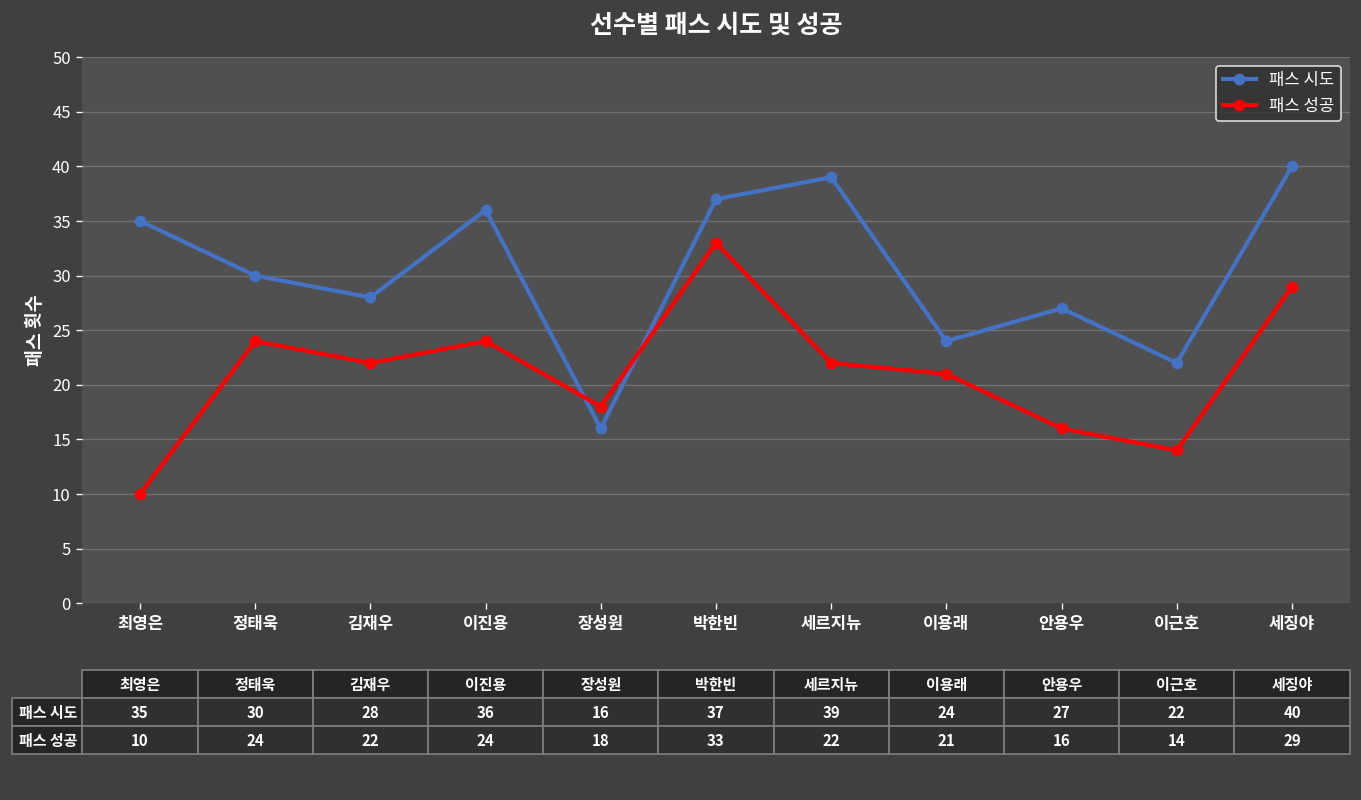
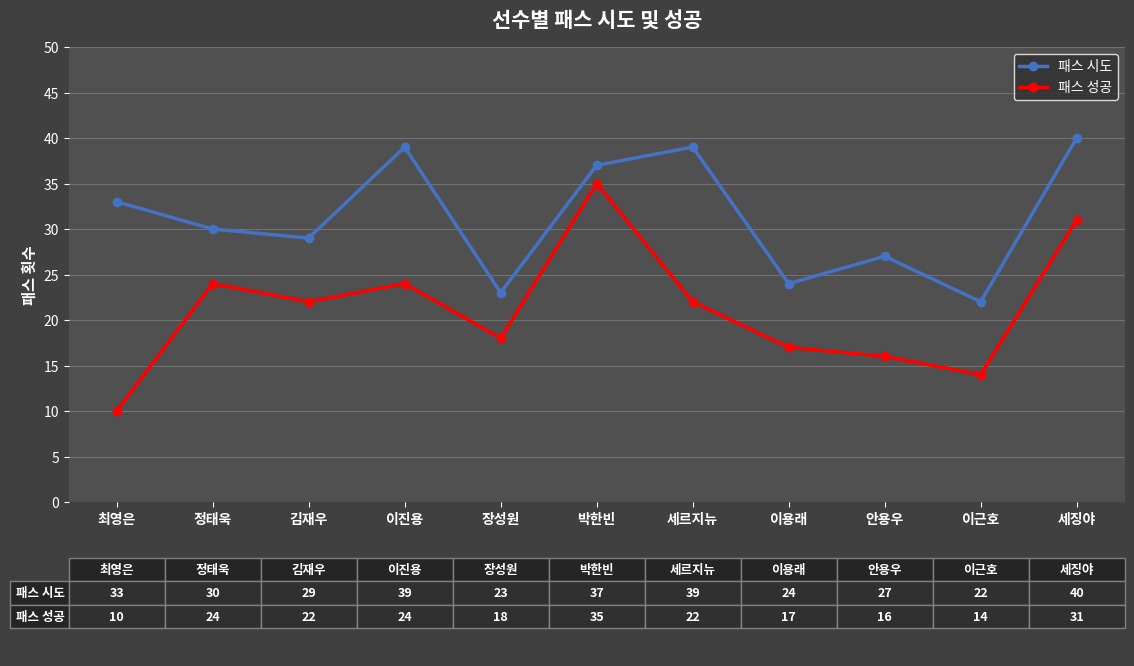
패스 시도, 최영은: 35 -> 33
패스 시도, 김재우: 28 -> 29
패스 시도, 이진용: 36 -> 39
패스 시도, 장성원: 16 -> 23
패스 성공, 박한빈: 33 -> 35
패스 성공, 이용래: 21 -> 17
패스 성공, 세징야: 29 -> 31
